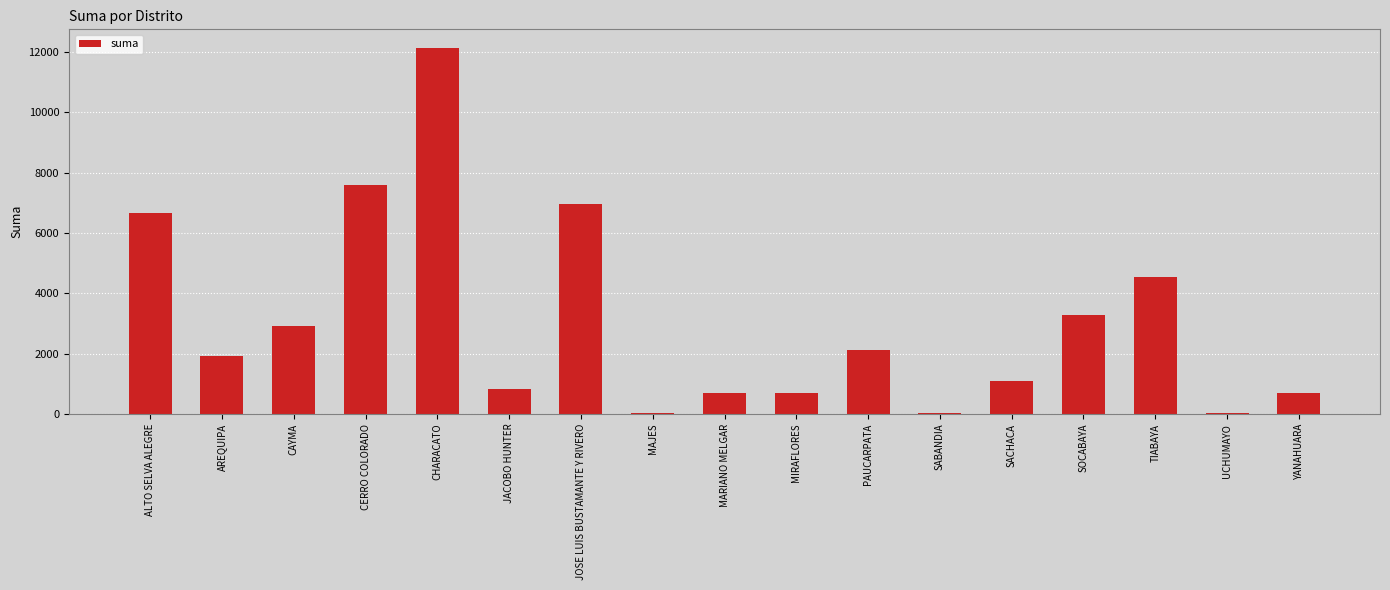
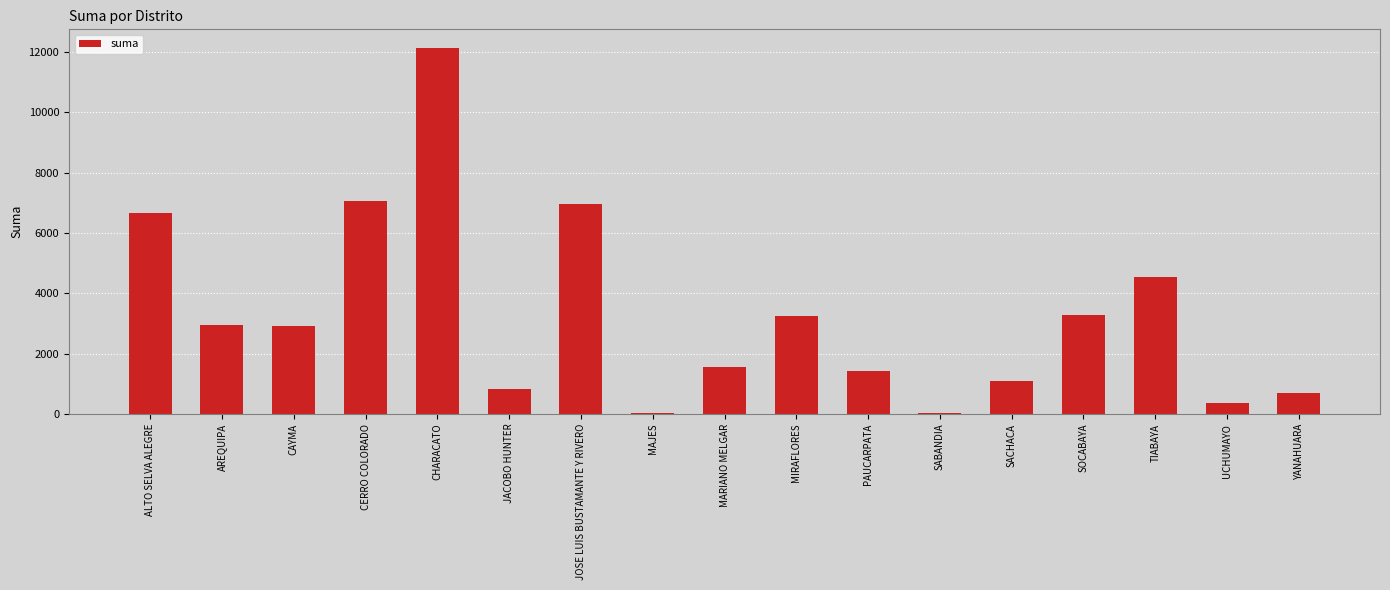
AREQUIPA: 1900 -> 2900
CERRO COLORADO: 7600 -> 7000
MARIANO MELGAR: 700 -> 1600
MIRAFLORES: 700 -> 3200
PAUCARPATA: 2100 -> 1400
UCHUMAYO: 0 -> 400
